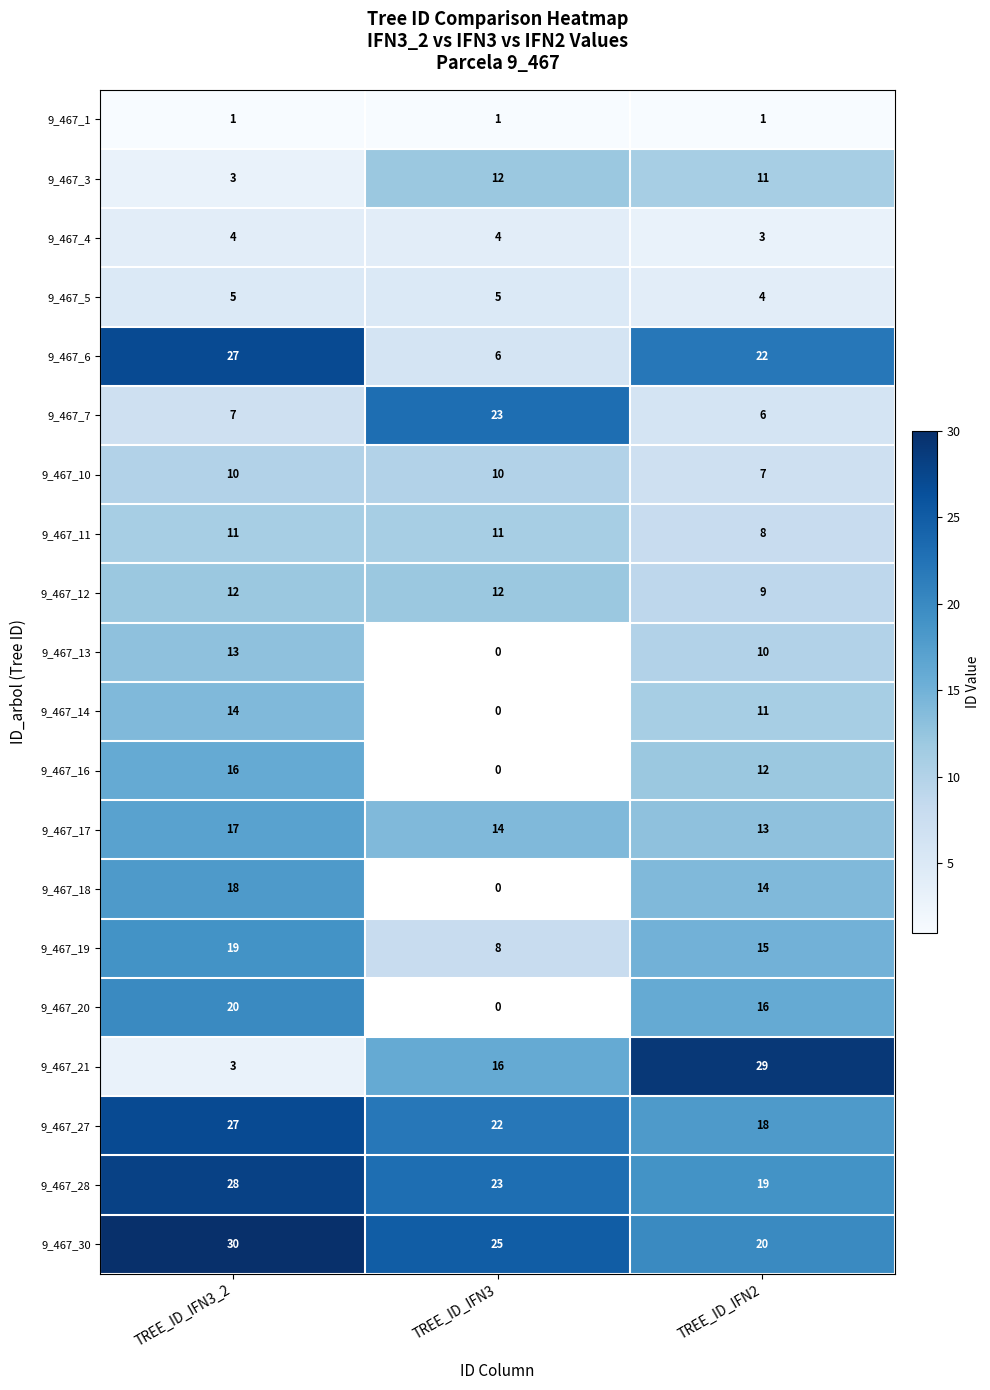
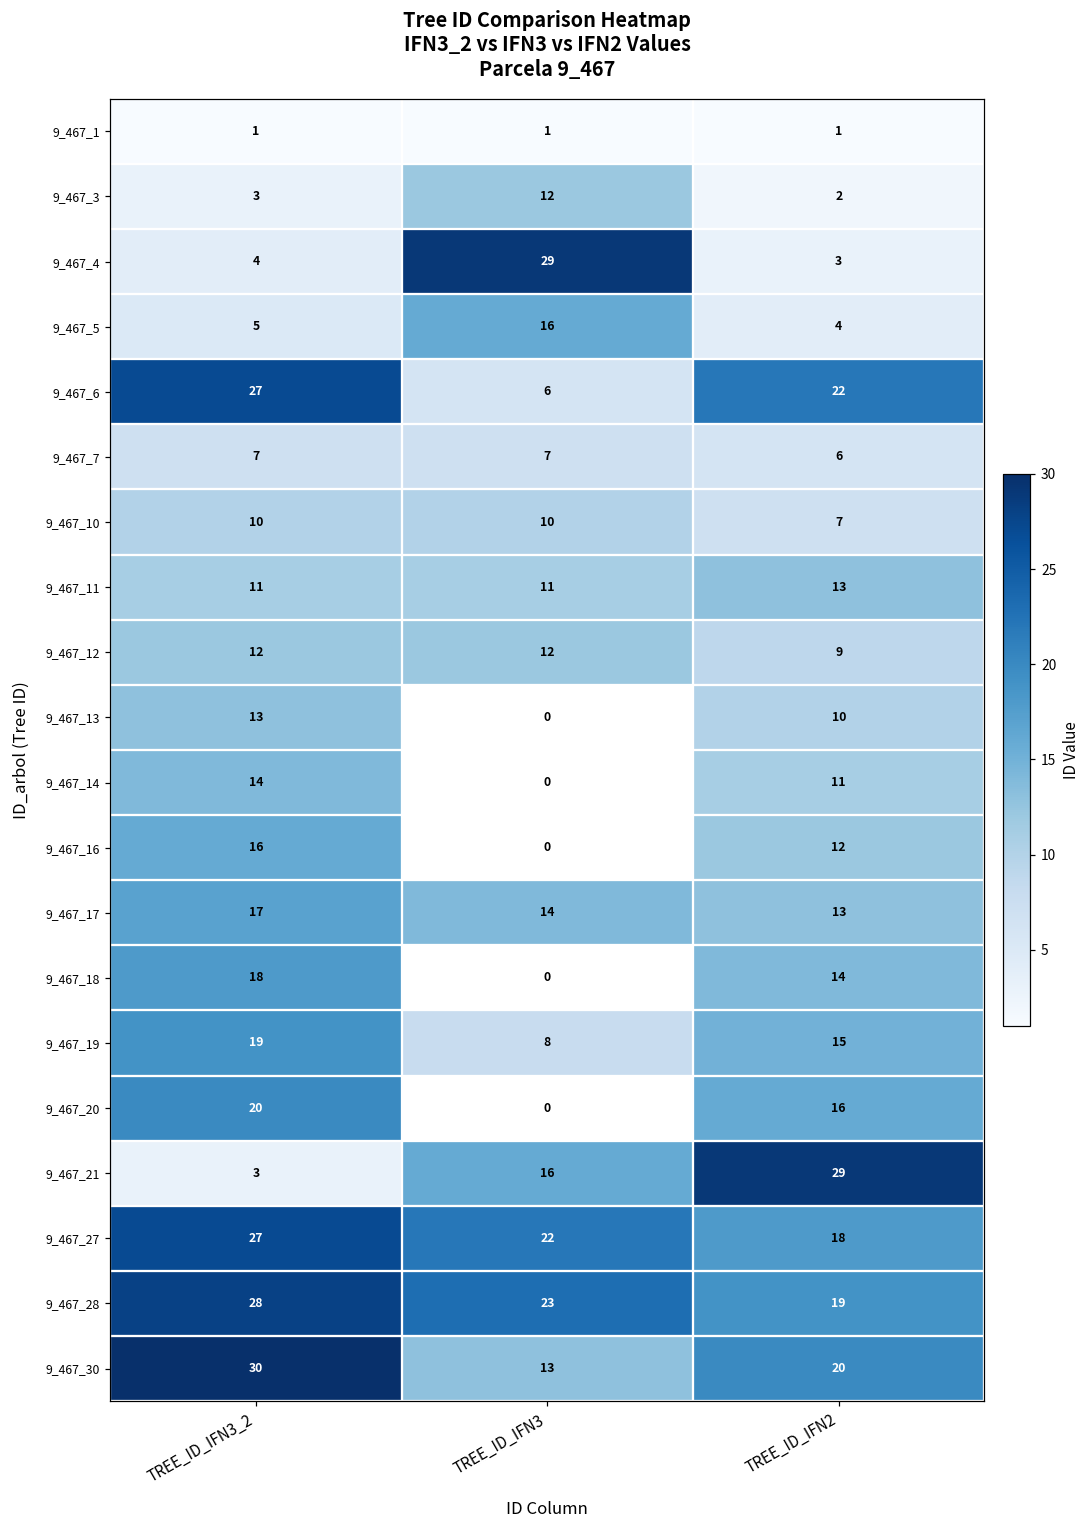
9_467_3, TREE_ID_IFN2: 11 -> 2
9_467_4, TREE_ID_IFN3: 4 -> 29
9_467_5, TREE_ID_IFN3: 5 -> 16
9_467_7, TREE_ID_IFN3: 23 -> 7
9_467_11, TREE_ID_IFN2: 8 -> 13
9_467_30, TREE_ID_IFN3: 25 -> 13
